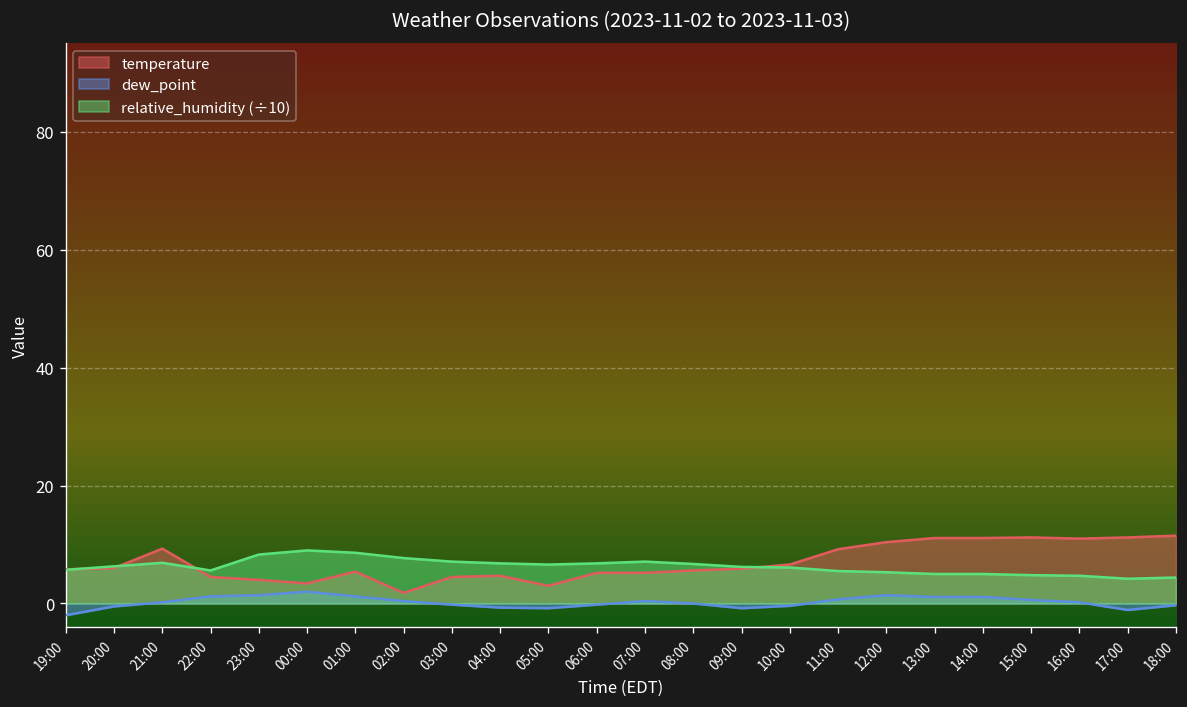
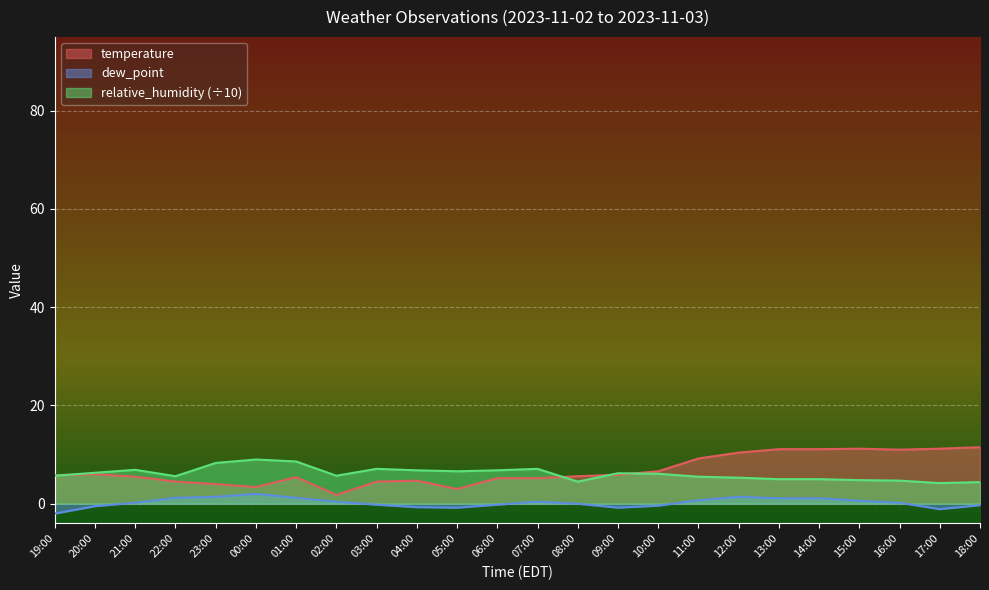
temperature, 21:00: 9 -> 6
relative_humidity (÷10), 02:00: 8 -> 6
relative_humidity (÷10), 08:00: 7 -> 5
